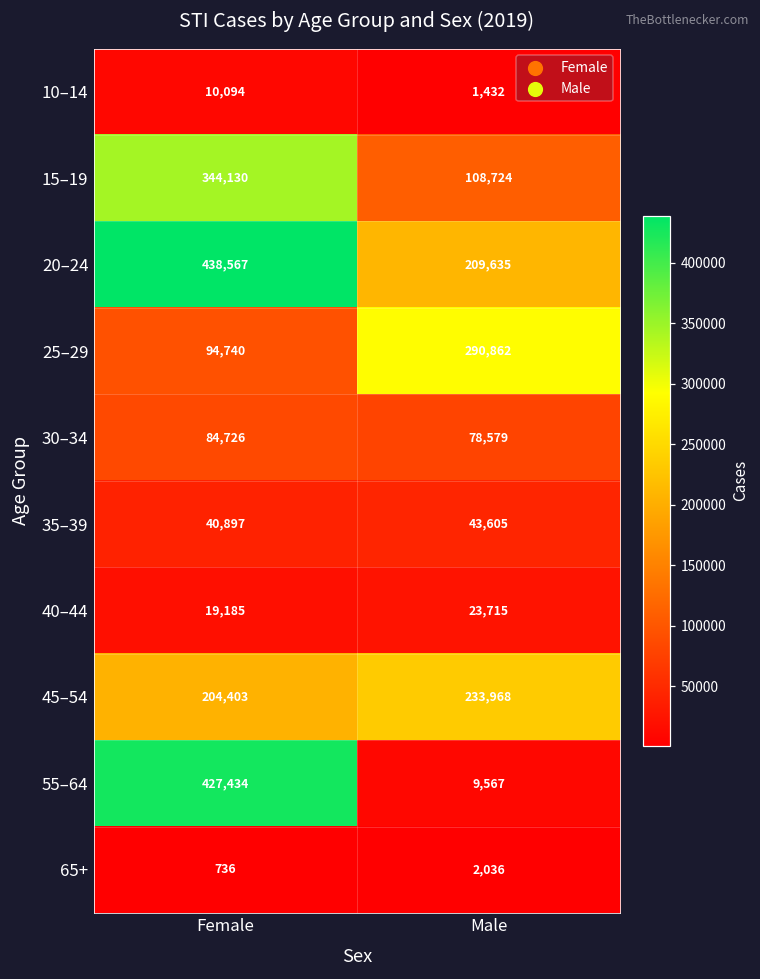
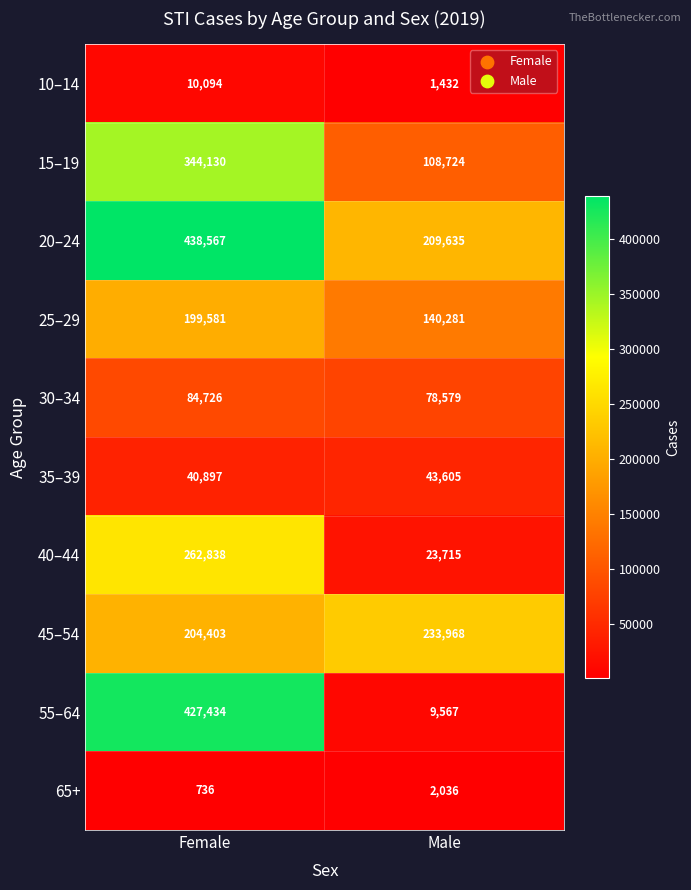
25–29, Female: 94,740 -> 199,581
25–29, Male: 290,862 -> 140,281
40–44, Female: 19,185 -> 262,838
